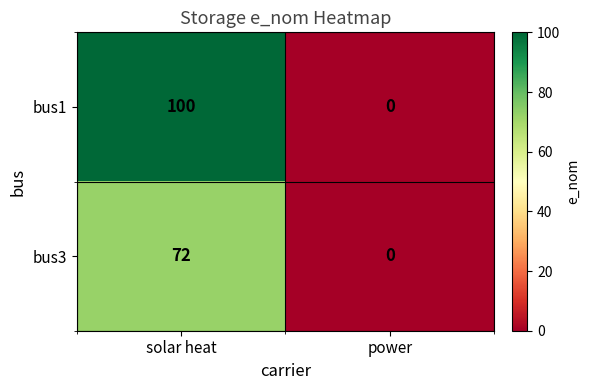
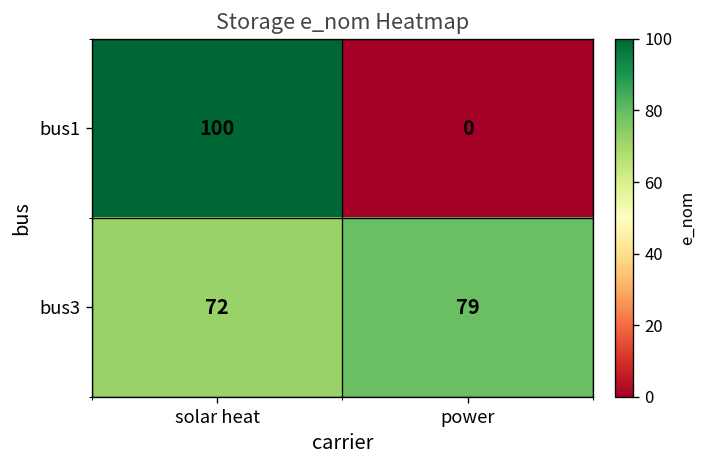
bus3, power: 0 -> 79
